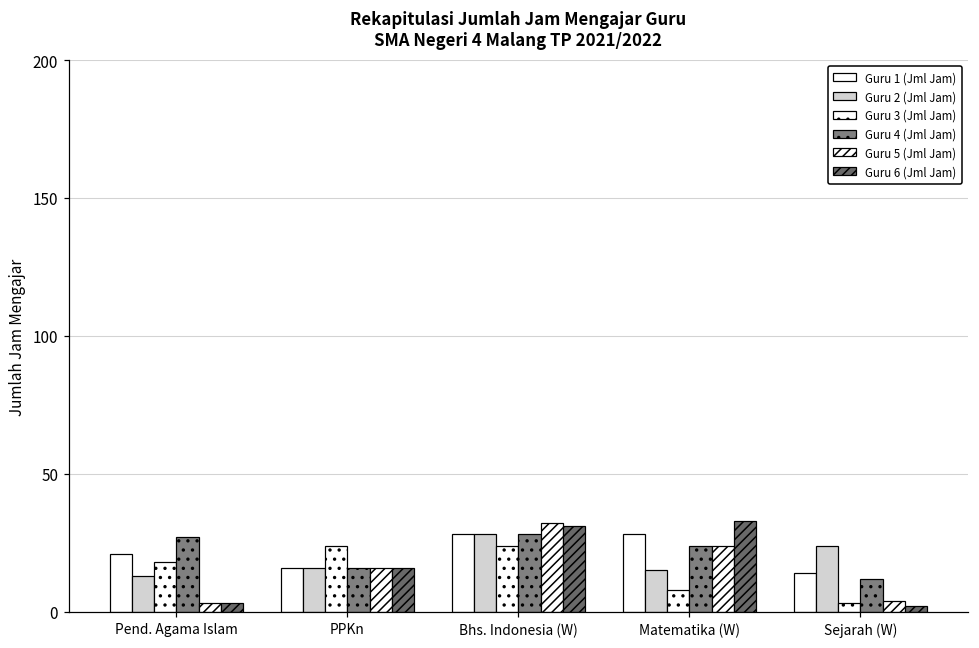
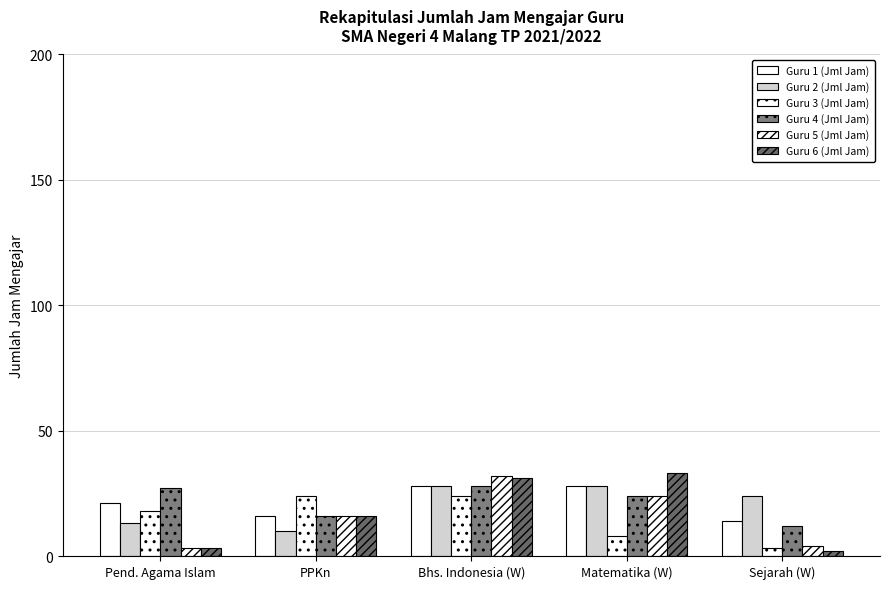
Guru 2 (Jml Jam), PPKn: 16 -> 10
Guru 2 (Jml Jam), Matematika (W): 15 -> 28
